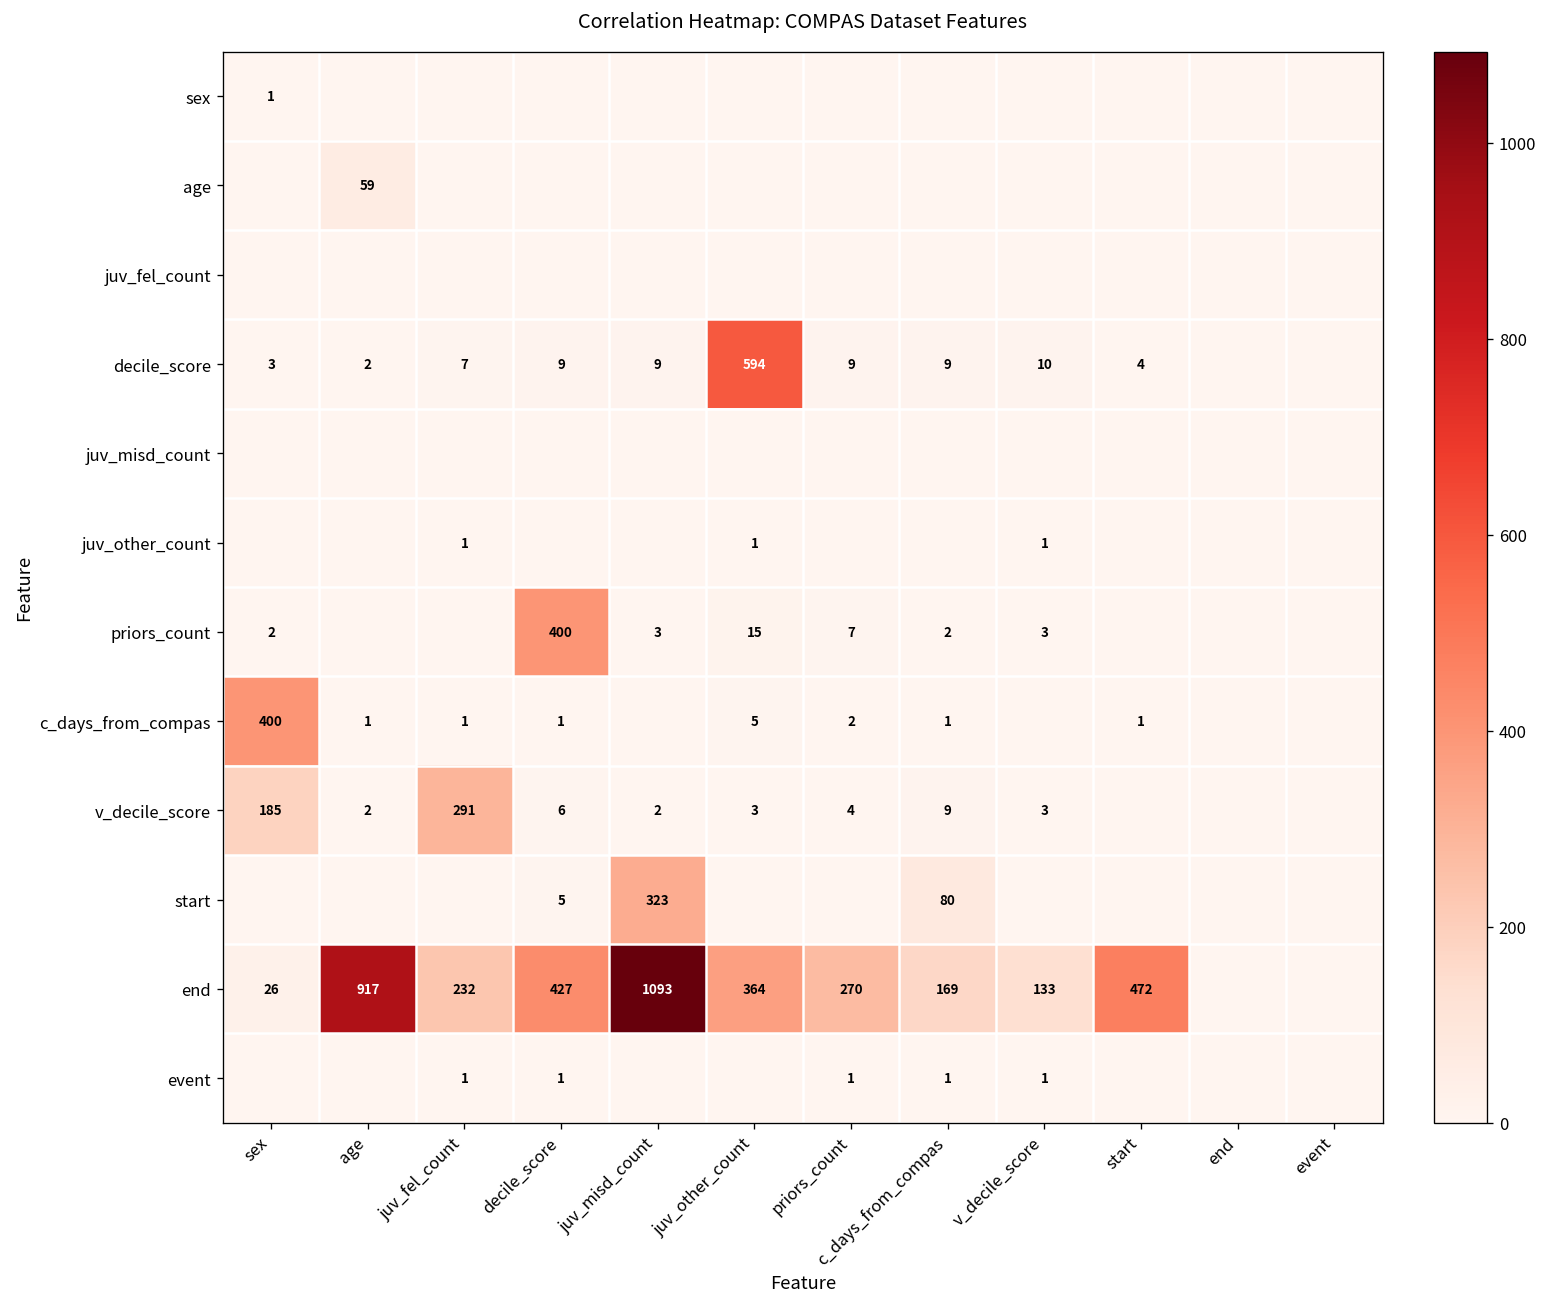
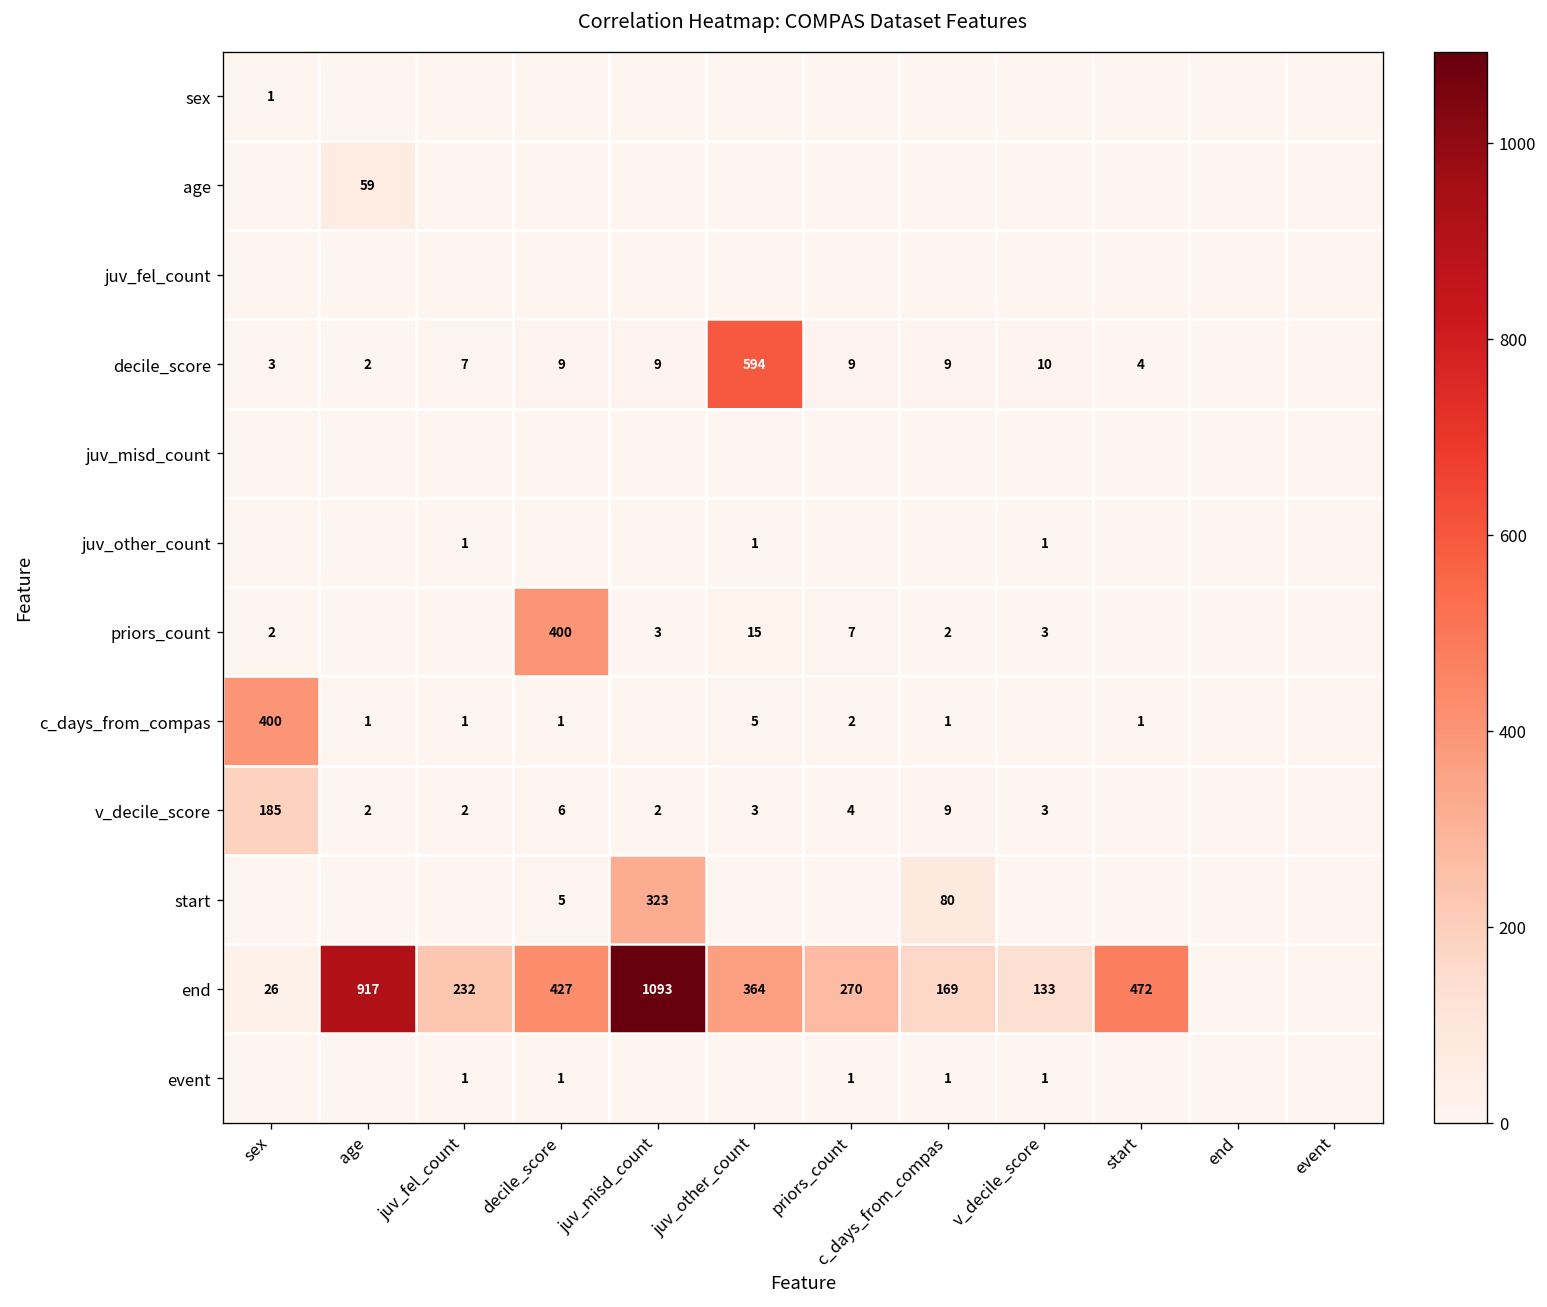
v_decile_score, juv_fel_count: 291 -> 2
